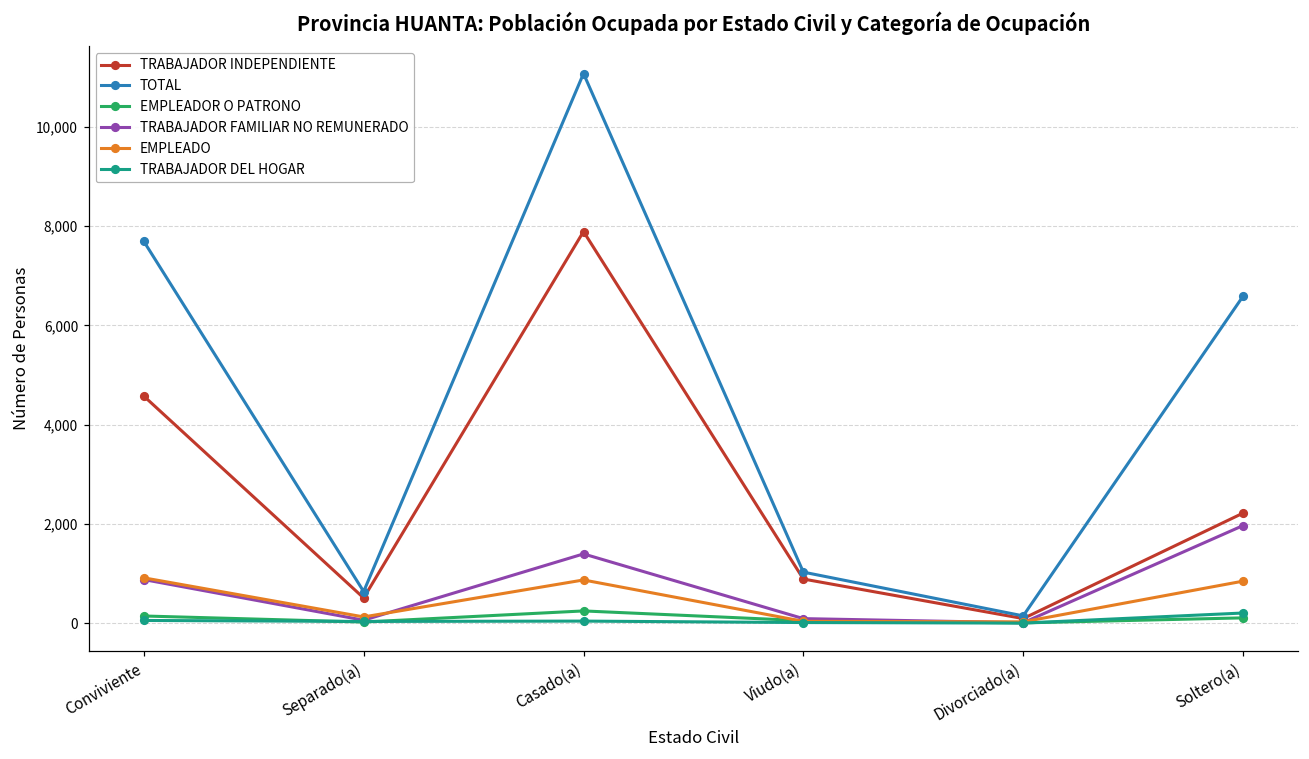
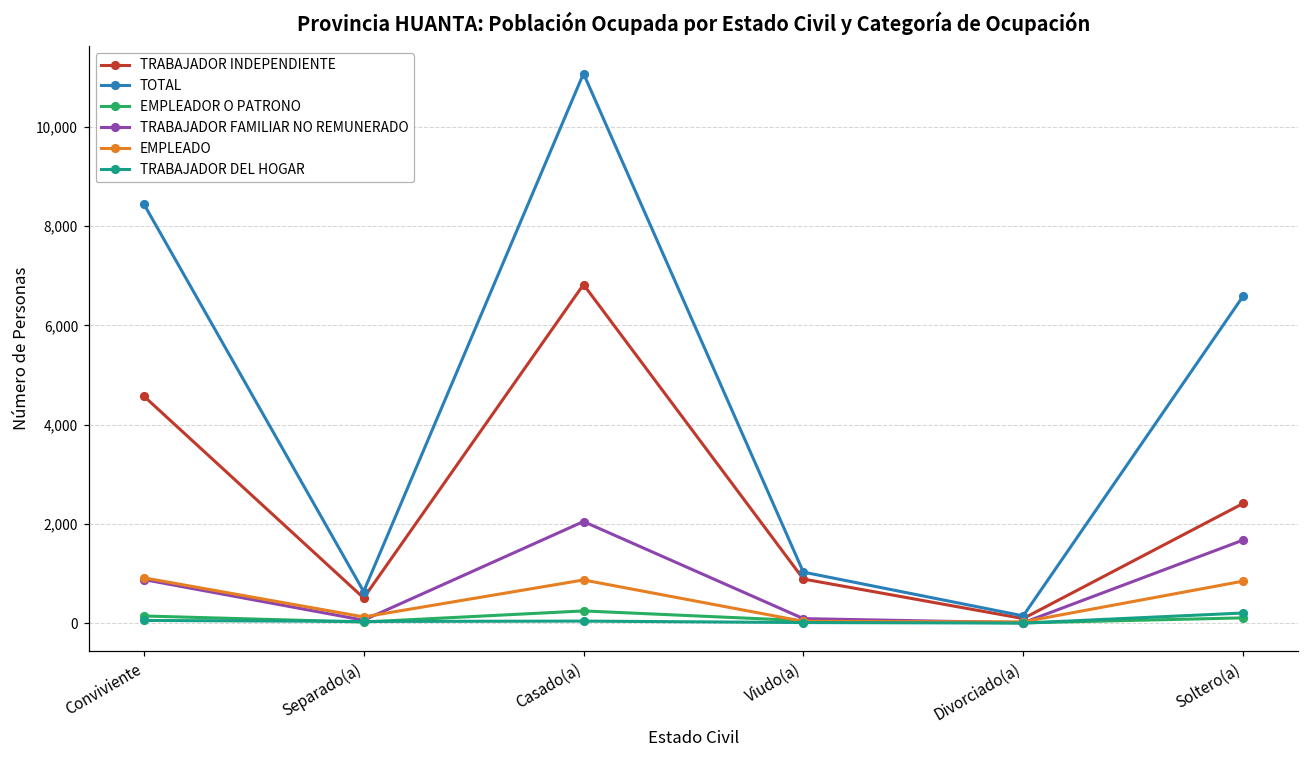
TOTAL, Conviviente: 7,700 -> 8,400
TRABAJADOR INDEPENDIENTE, Casado(a): 7,900 -> 6,800
TRABAJADOR FAMILIAR NO REMUNERADO, Casado(a): 1,400 -> 2,000
TRABAJADOR INDEPENDIENTE, Soltero(a): 2,200 -> 2,400
TRABAJADOR FAMILIAR NO REMUNERADO, Soltero(a): 2,000 -> 1,700
